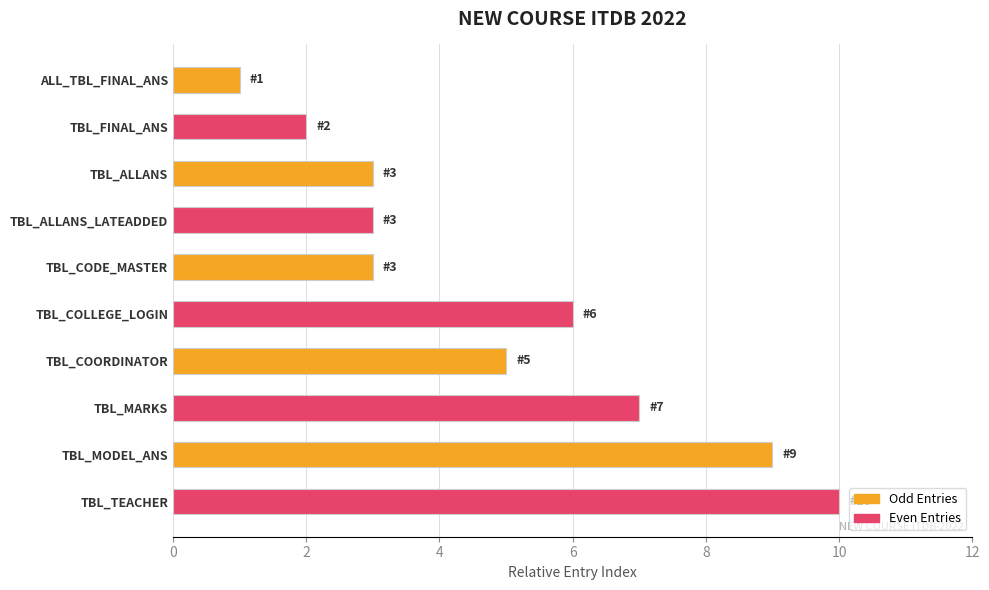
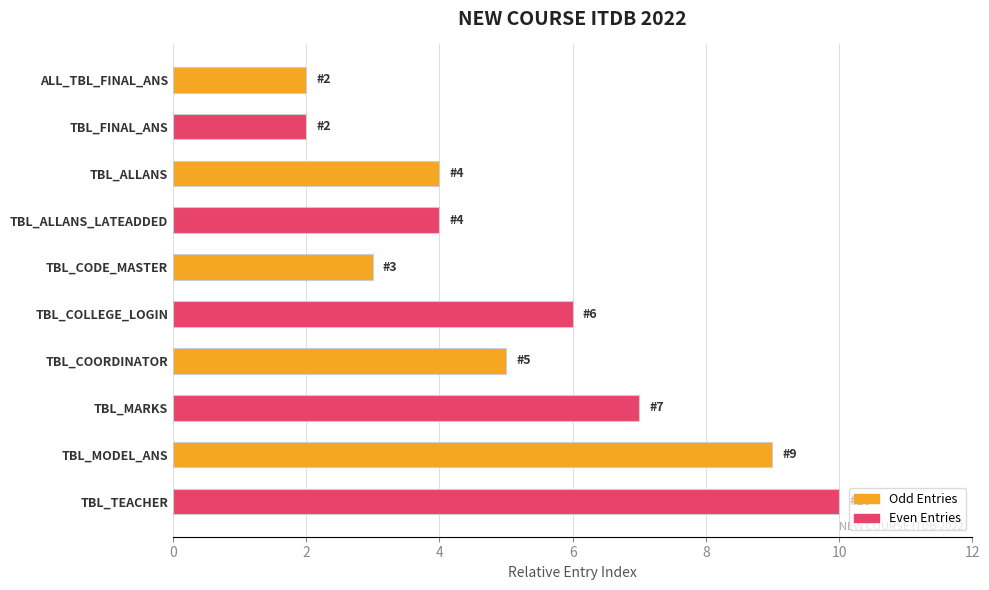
ALL_TBL_FINAL_ANS: 1 -> 2
TBL_ALLANS: 3 -> 4
TBL_ALLANS_LATEADDED: 3 -> 4
